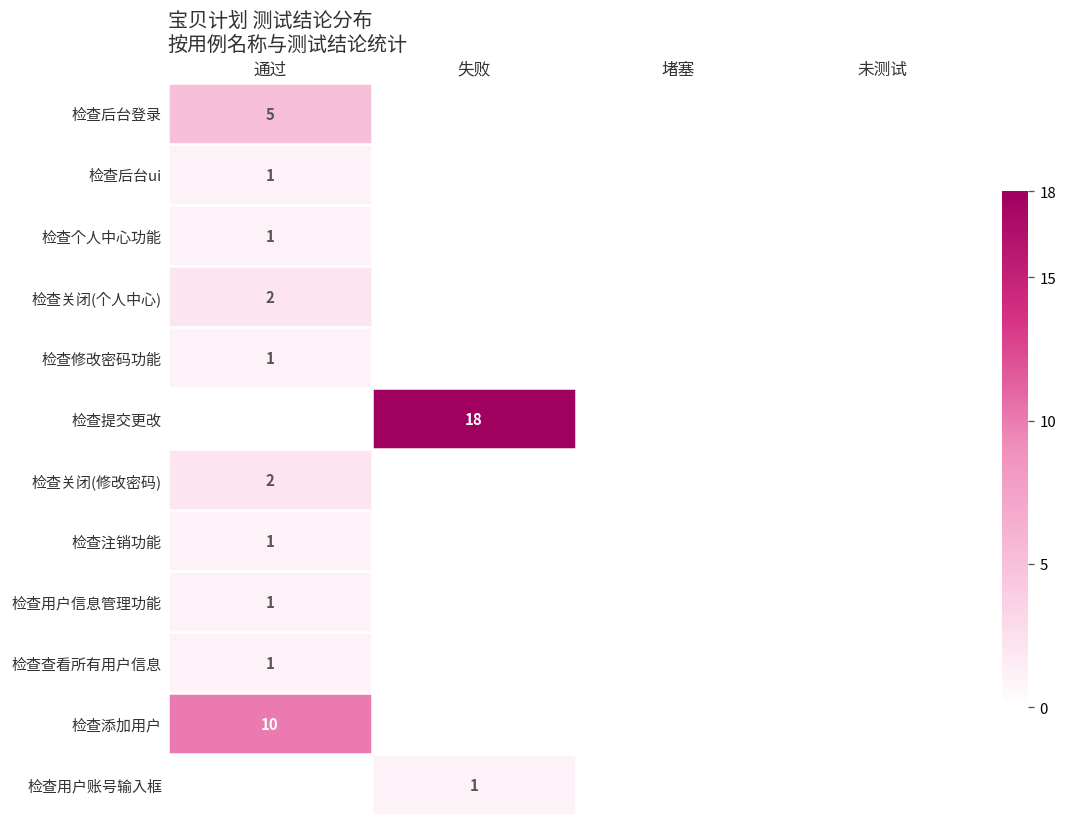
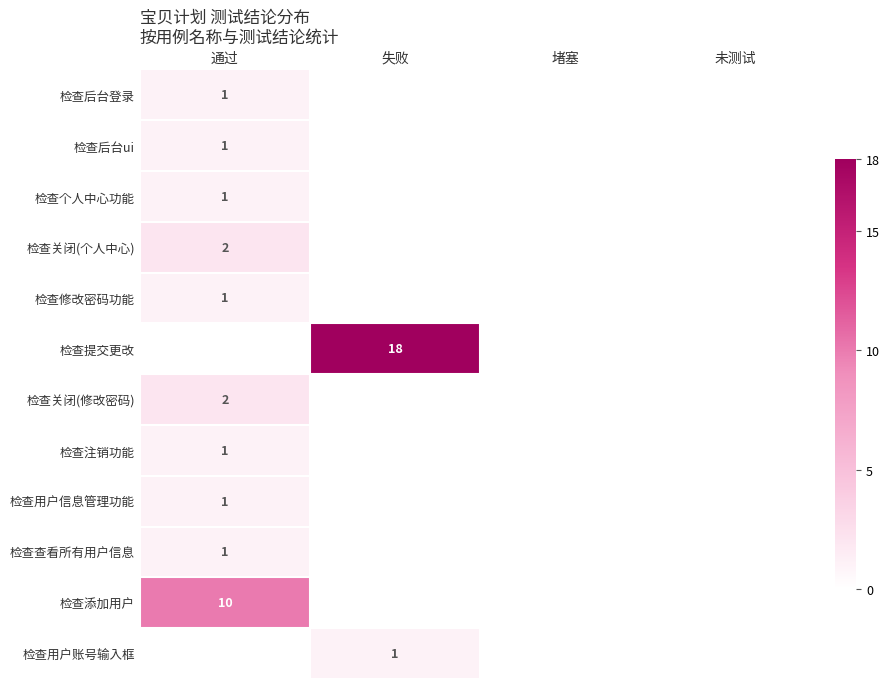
检查后台登录, 通过: 5 -> 1
